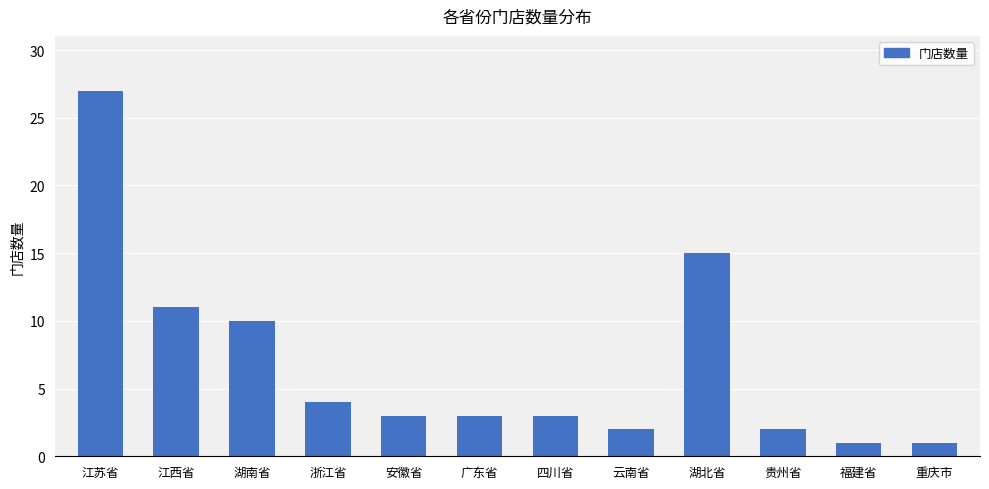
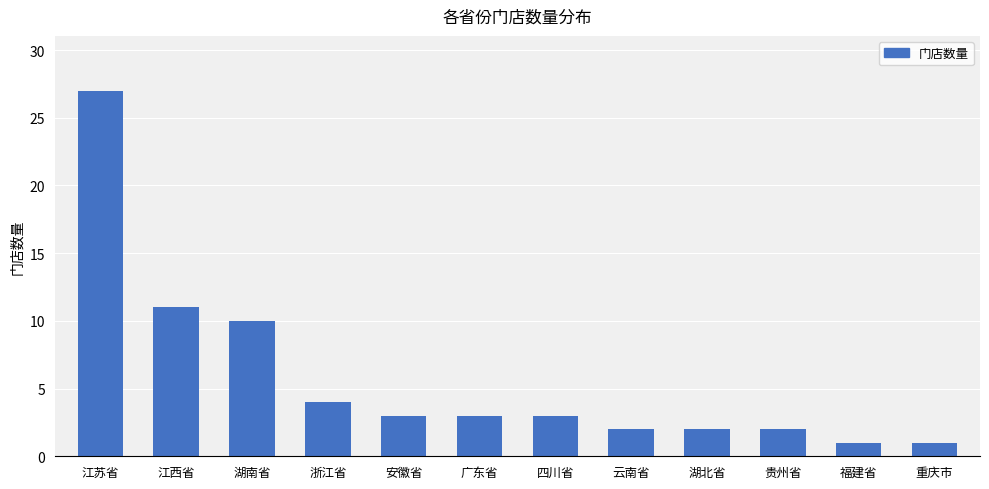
湖北省: 15 -> 2
